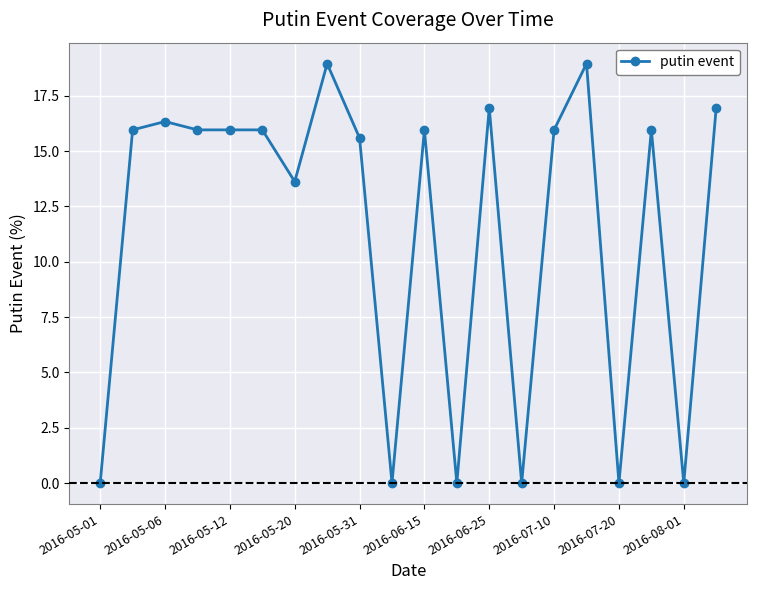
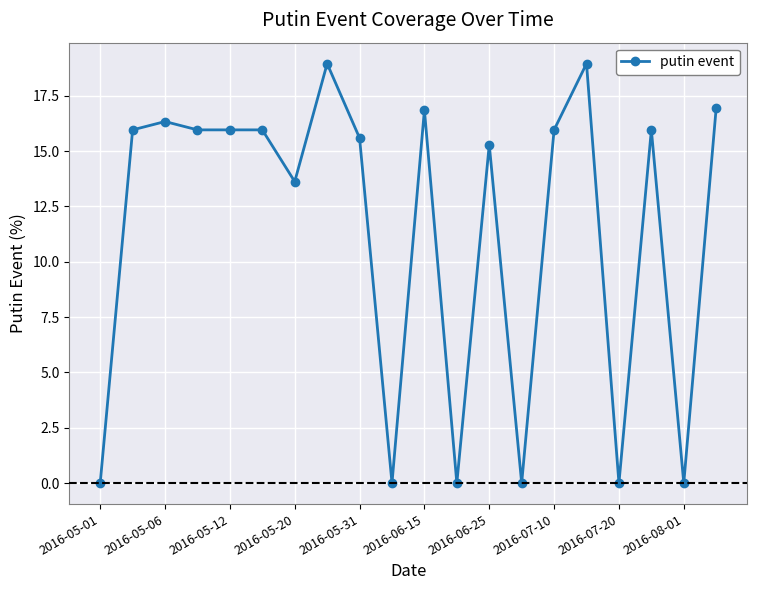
2016-06-15: 16.0 -> 16.9
2016-06-25: 17.0 -> 15.3
